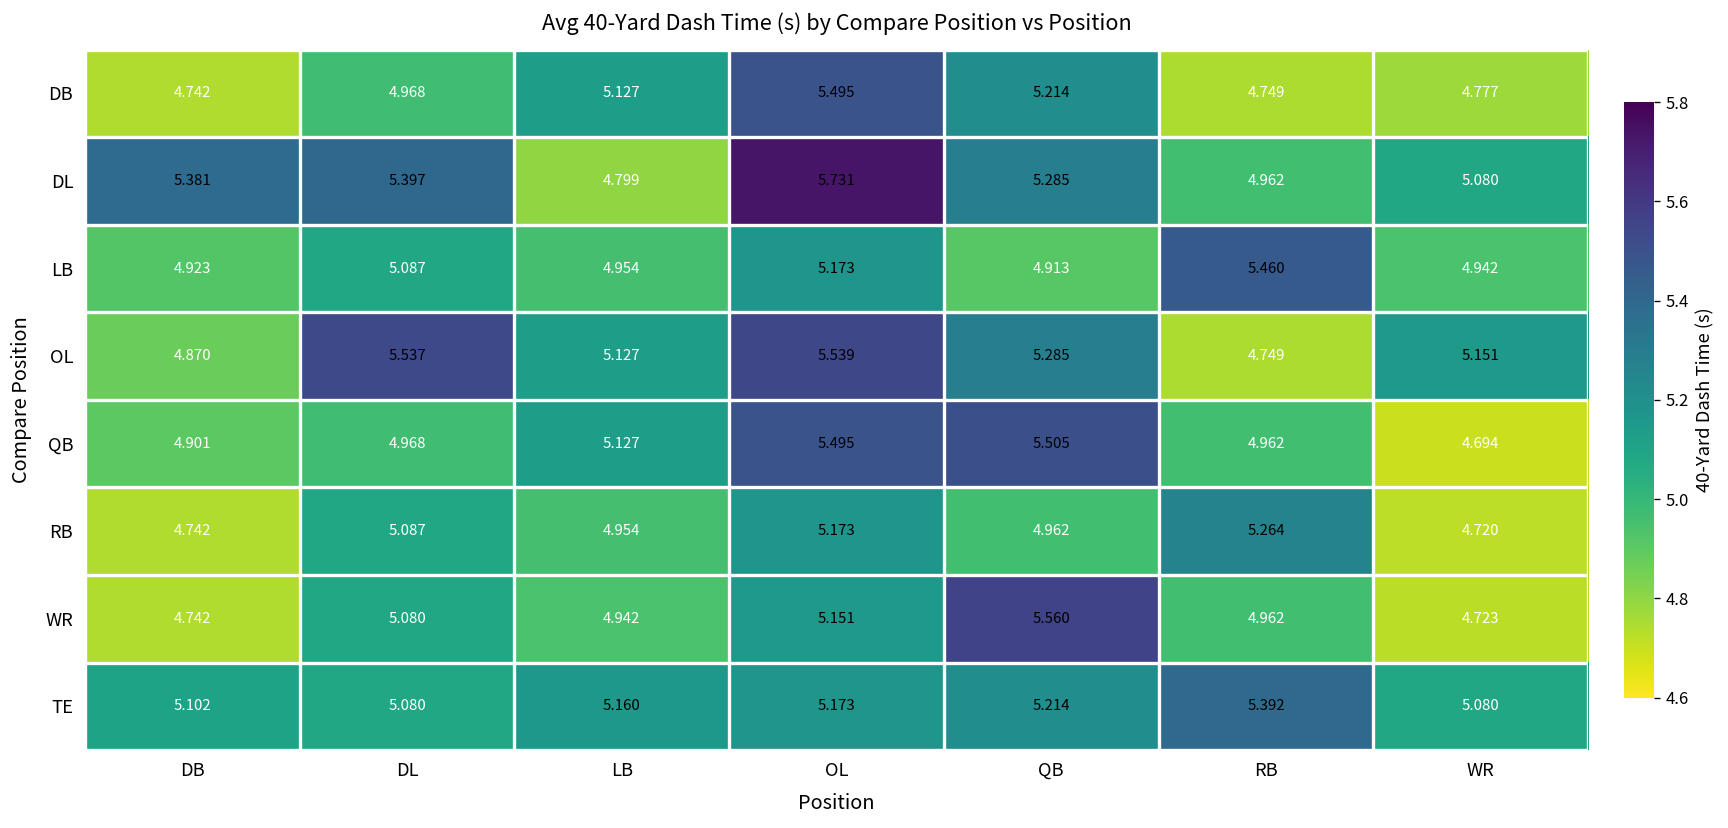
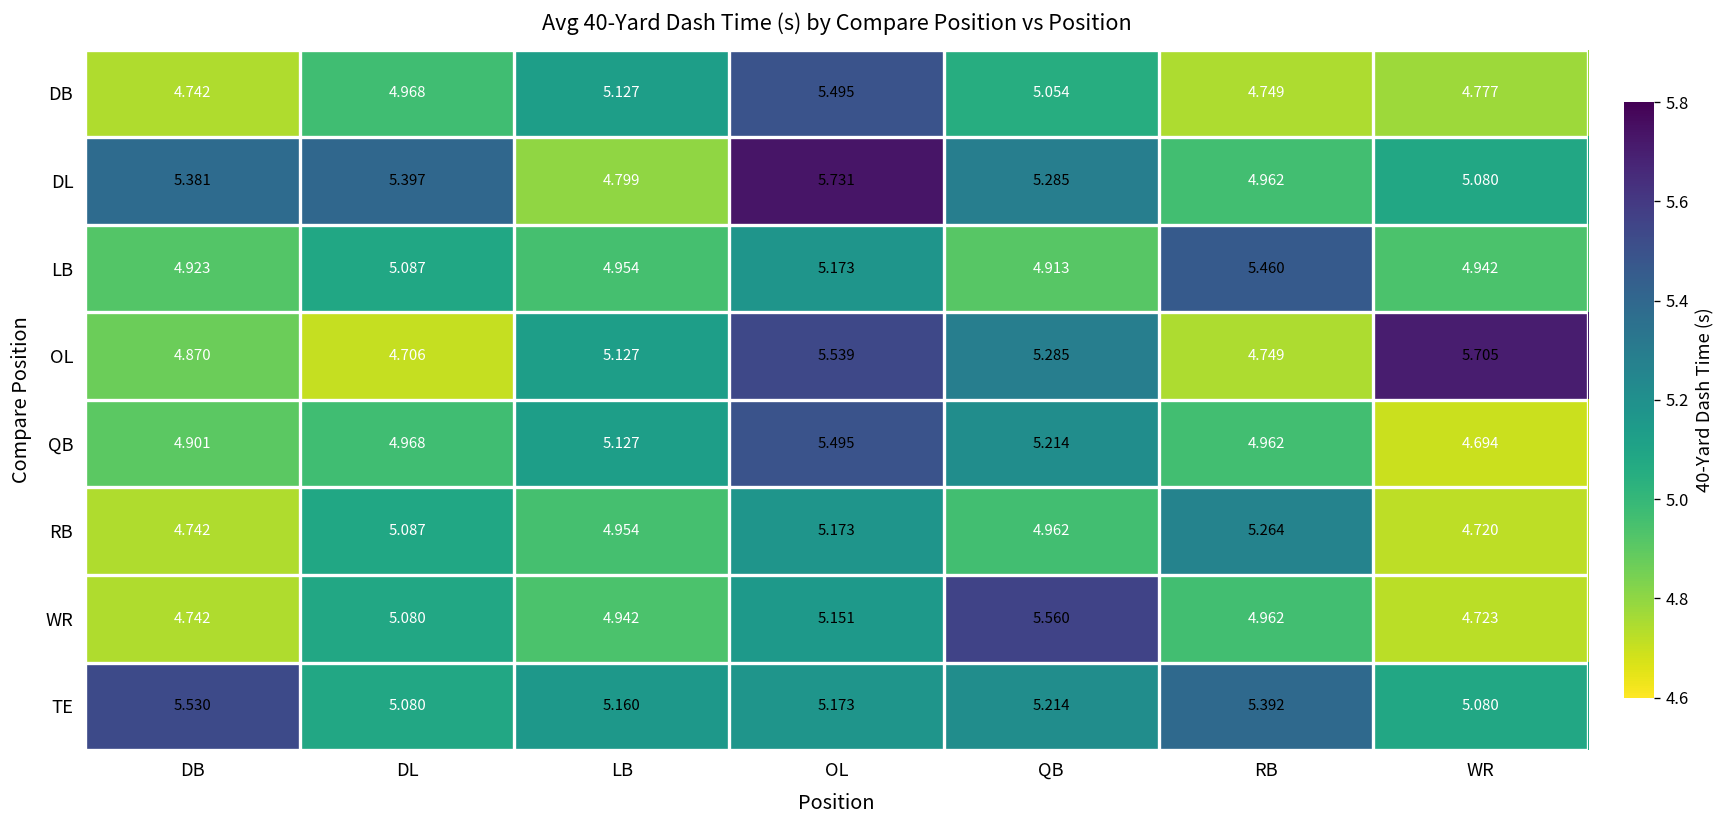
DB, QB: 5.214 -> 5.054
OL, DL: 5.537 -> 4.706
OL, WR: 5.151 -> 5.705
QB, QB: 5.505 -> 5.214
TE, DB: 5.102 -> 5.530
